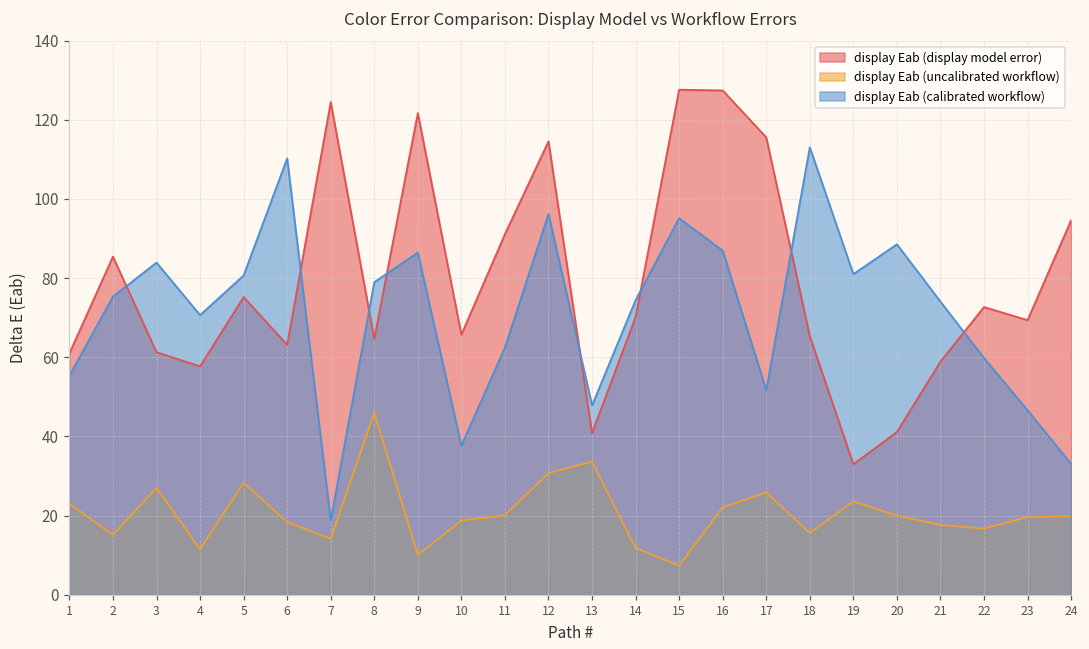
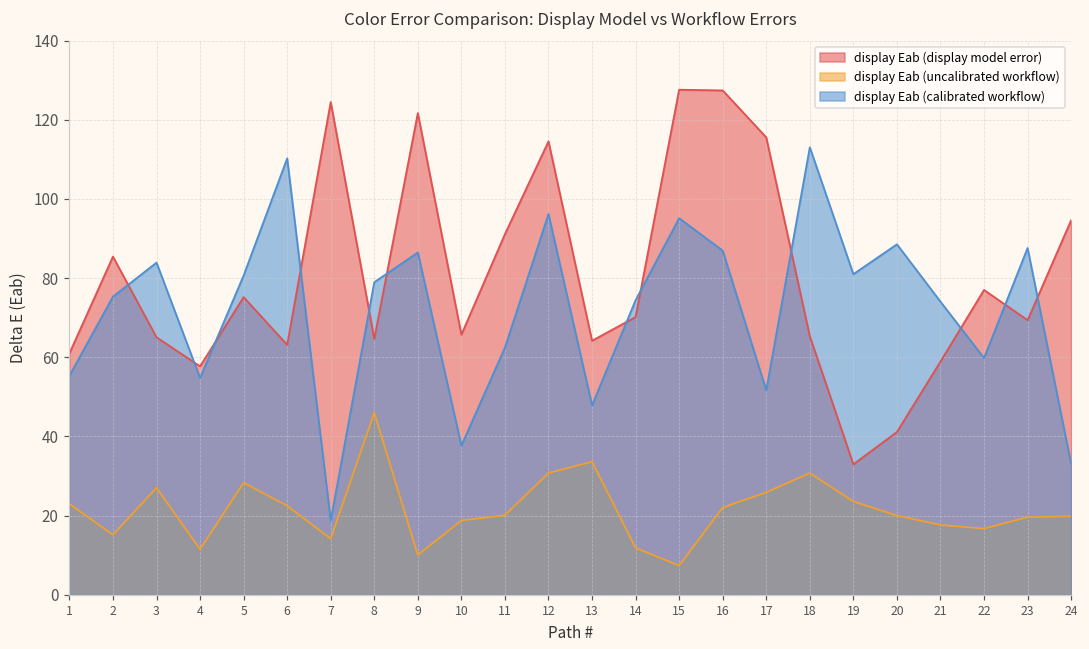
display Eab (display model error), 3: 61 -> 65
display Eab (calibrated workflow), 4: 71 -> 55
display Eab (uncalibrated workflow), 6: 18 -> 22
display Eab (display model error), 13: 41 -> 64
display Eab (uncalibrated workflow), 18: 16 -> 31
display Eab (display model error), 22: 73 -> 77
display Eab (calibrated workflow), 23: 47 -> 88
